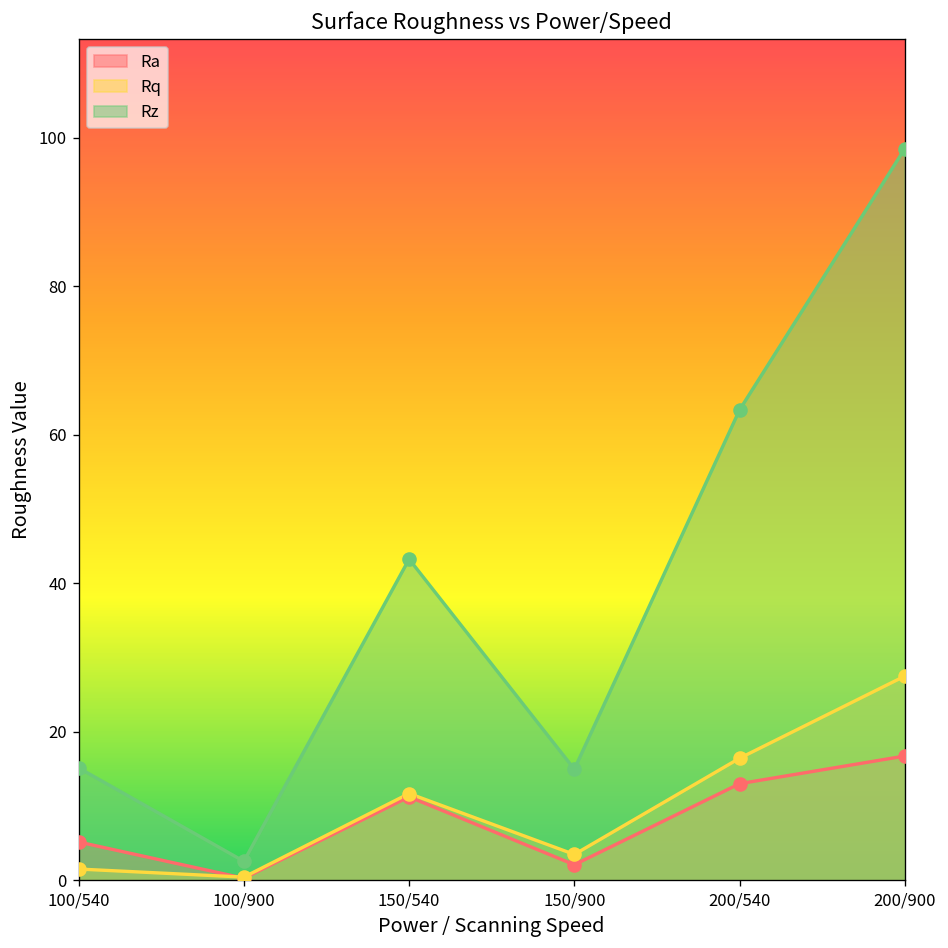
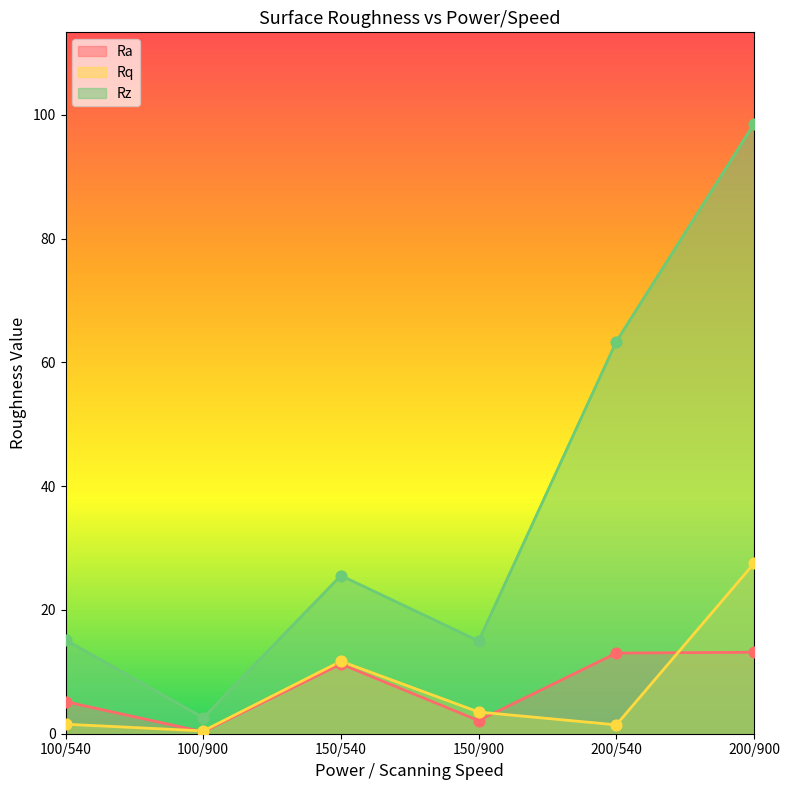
Rz, 150/540: 43 -> 26
Rq, 200/540: 16 -> 1
Ra, 200/900: 17 -> 13
